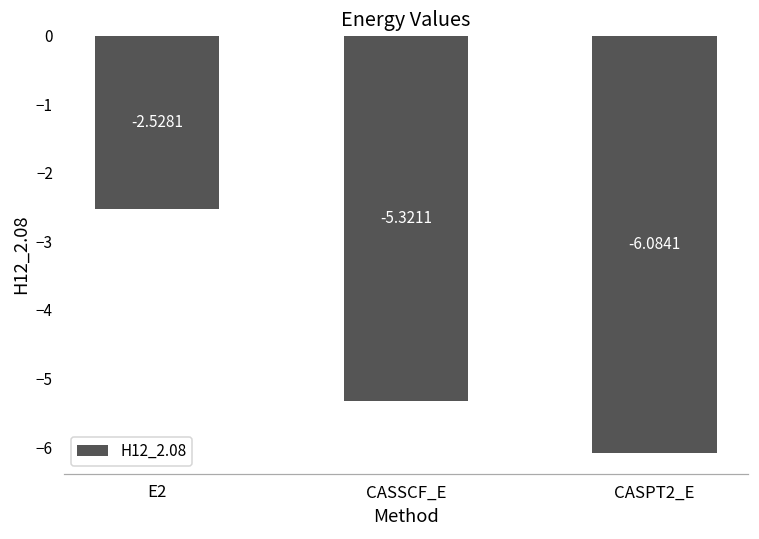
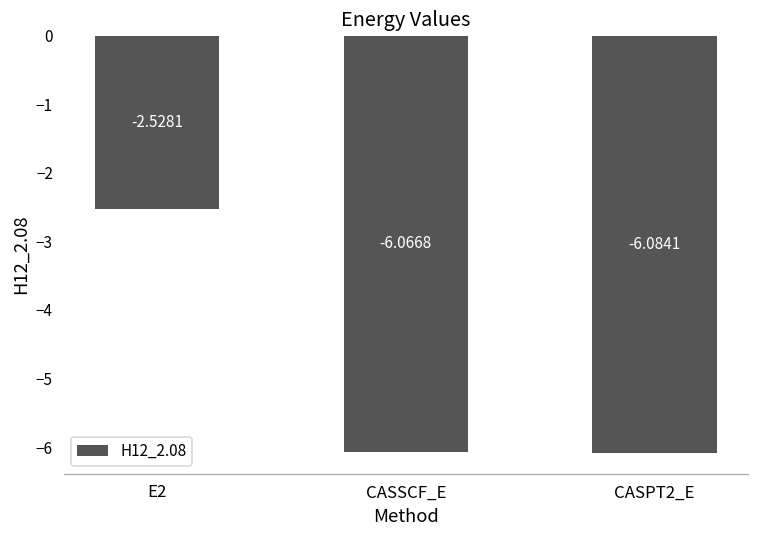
CASSCF_E: -5.3211 -> -6.0668
